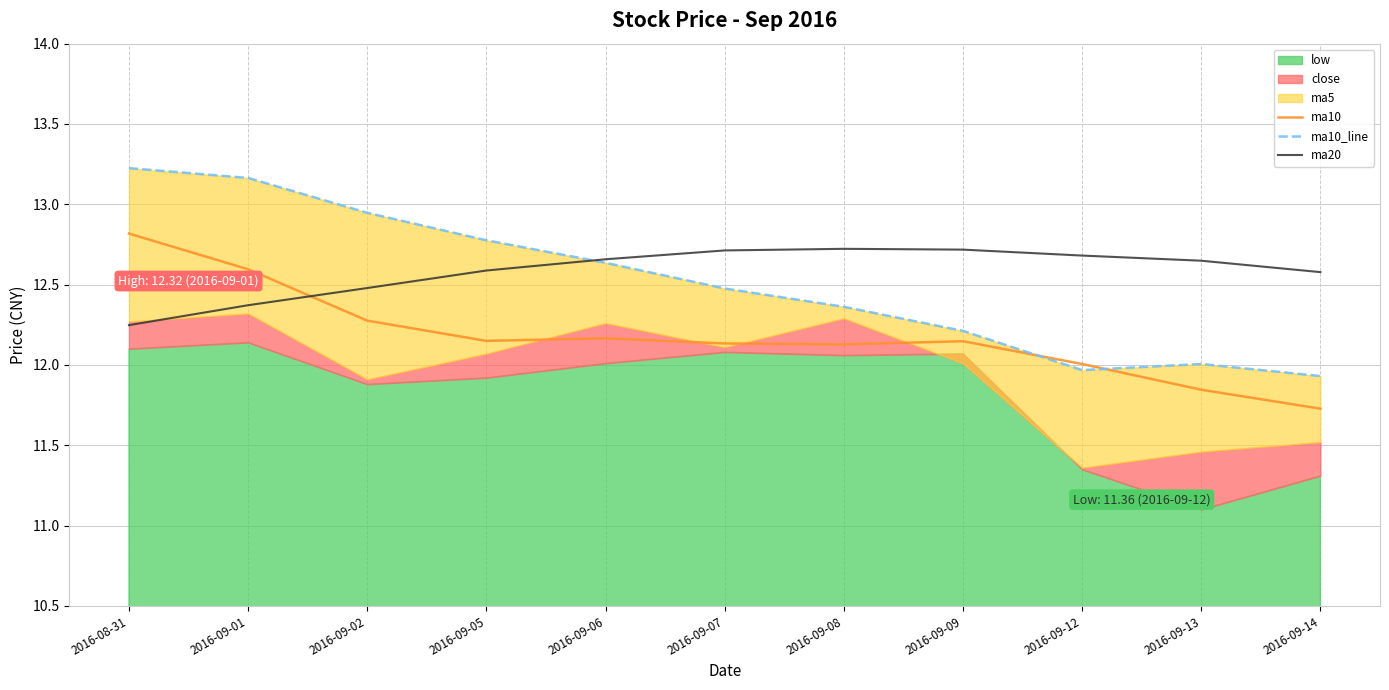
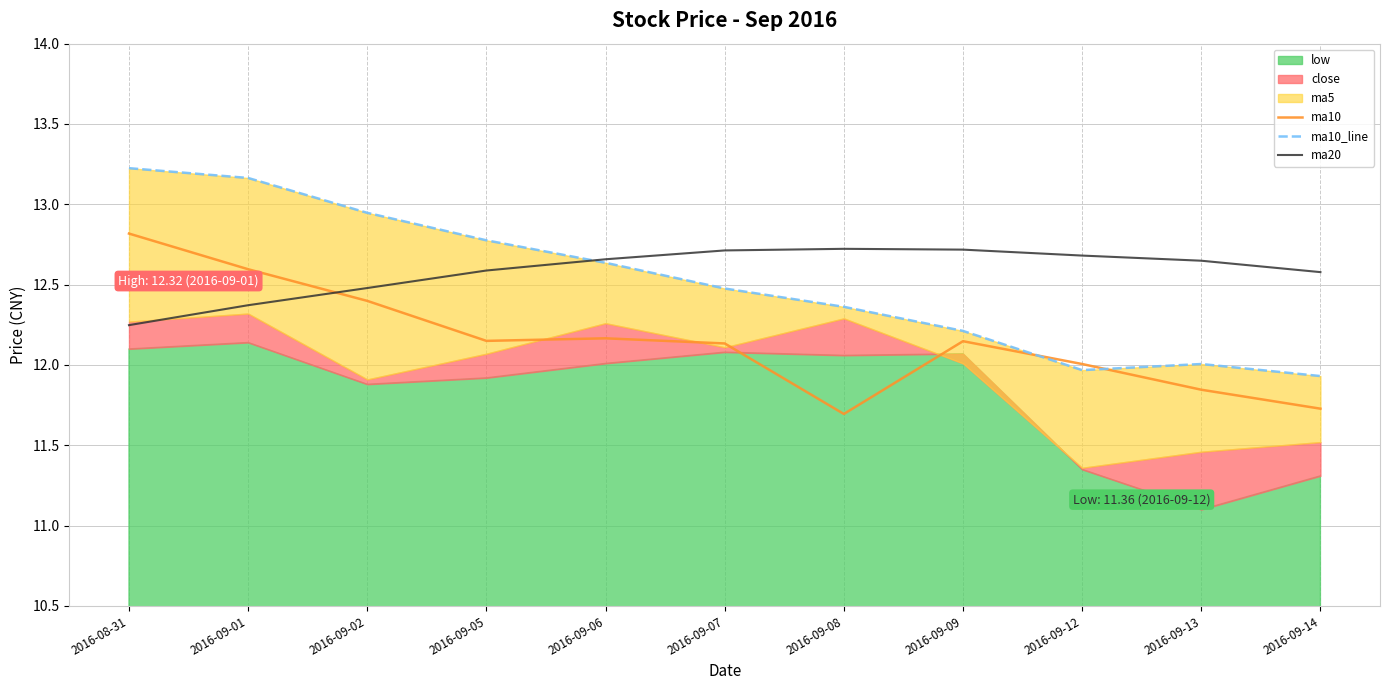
ma10, 2016-09-02: 12.28 -> 12.40
ma10, 2016-09-08: 12.13 -> 11.70
